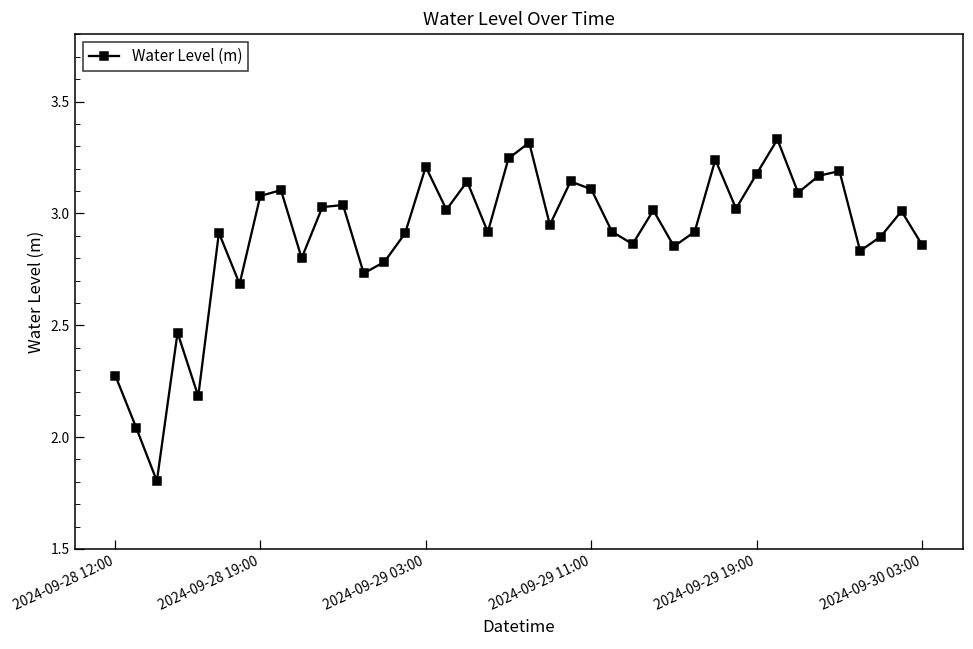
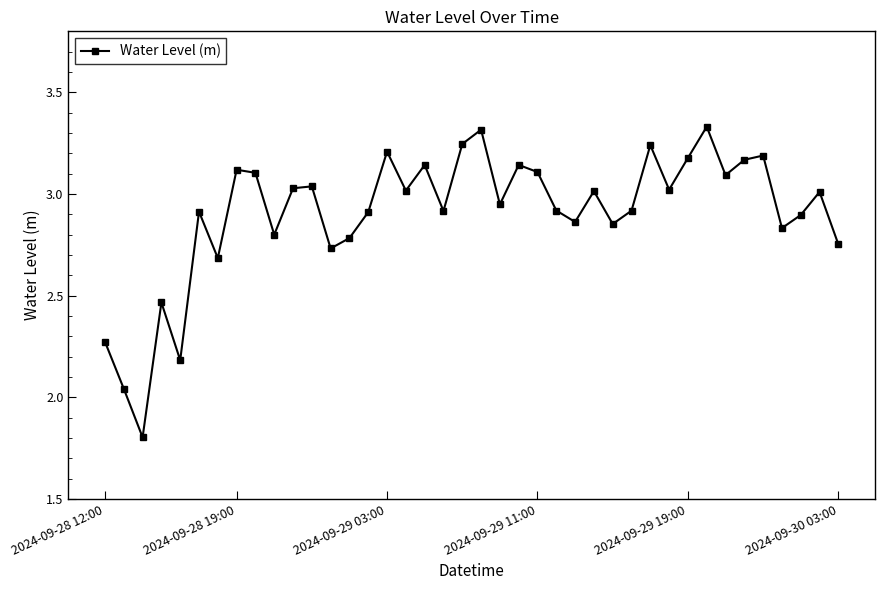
2024-09-28 19:00: 3.08 -> 3.12
2024-09-30 03:00: 2.86 -> 2.75
